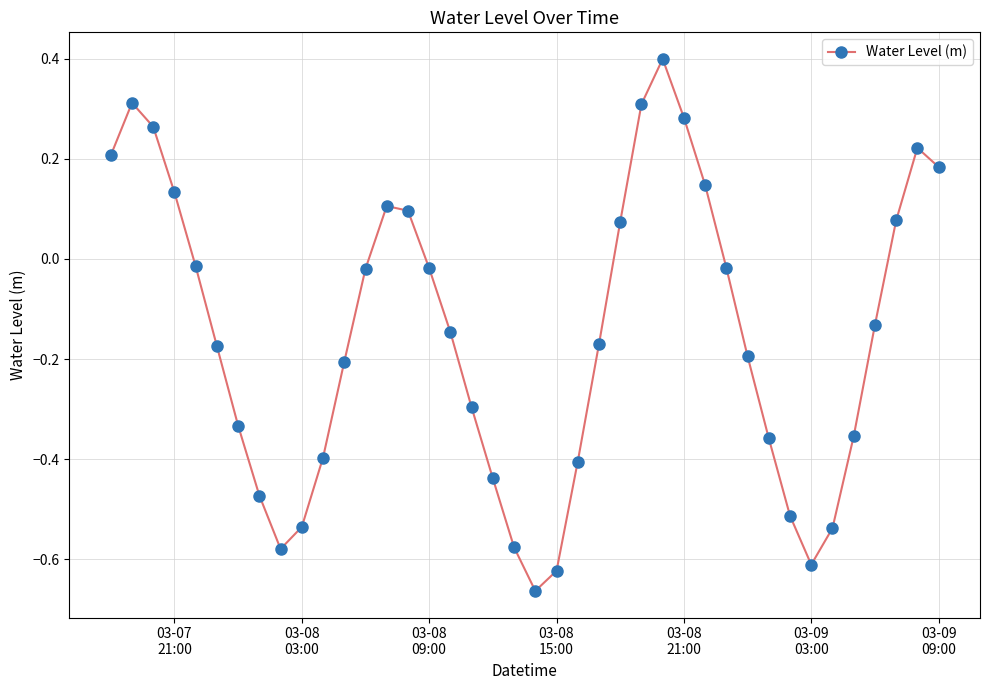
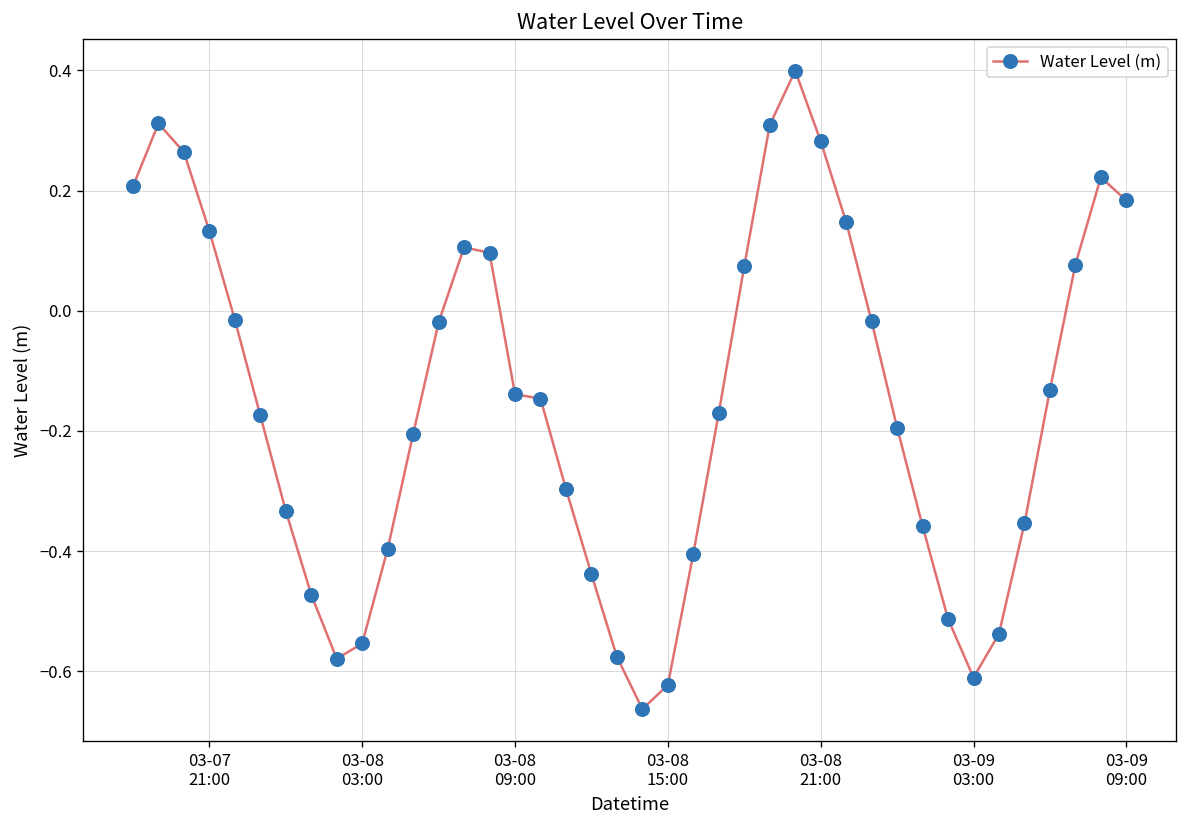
03-08 03:00: -0.53 -> -0.55
03-08 09:00: -0.02 -> -0.14
